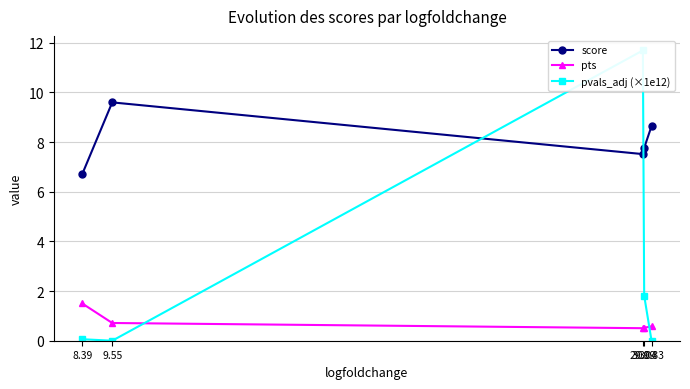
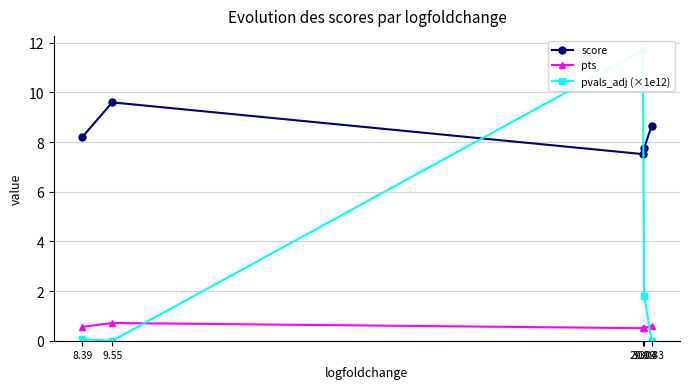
score, 8.39: 6.7 -> 8.2
pts, 8.39: 1.5 -> 0.6
